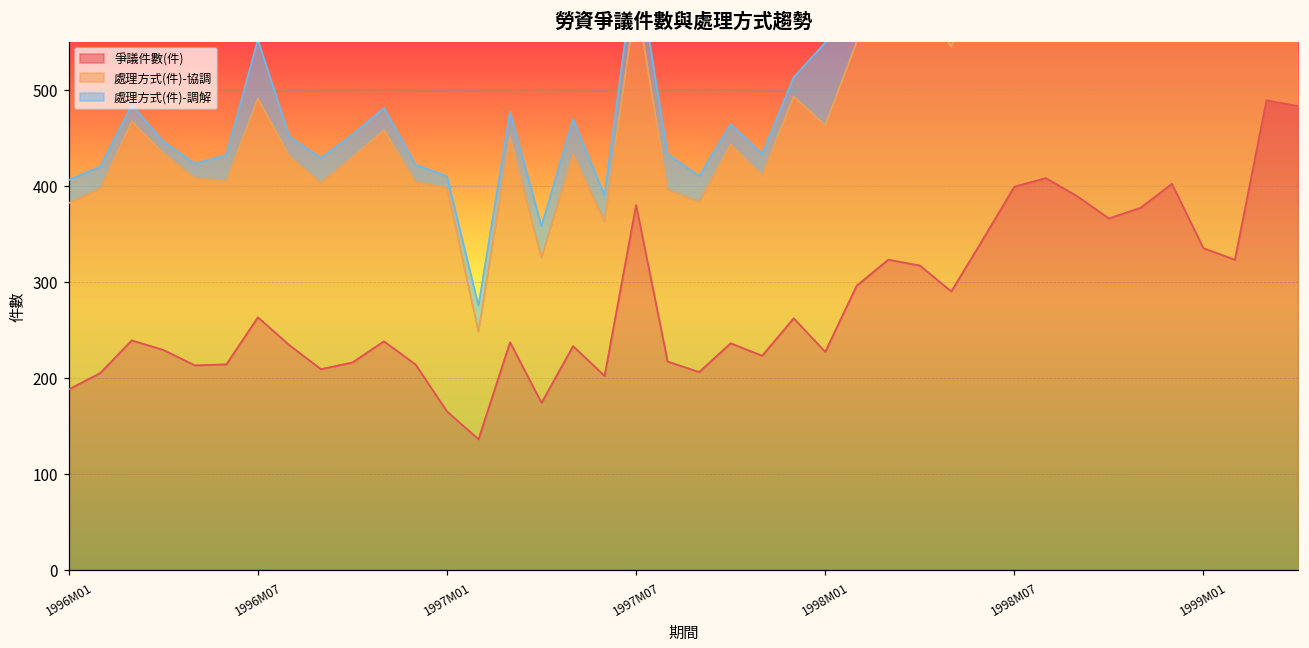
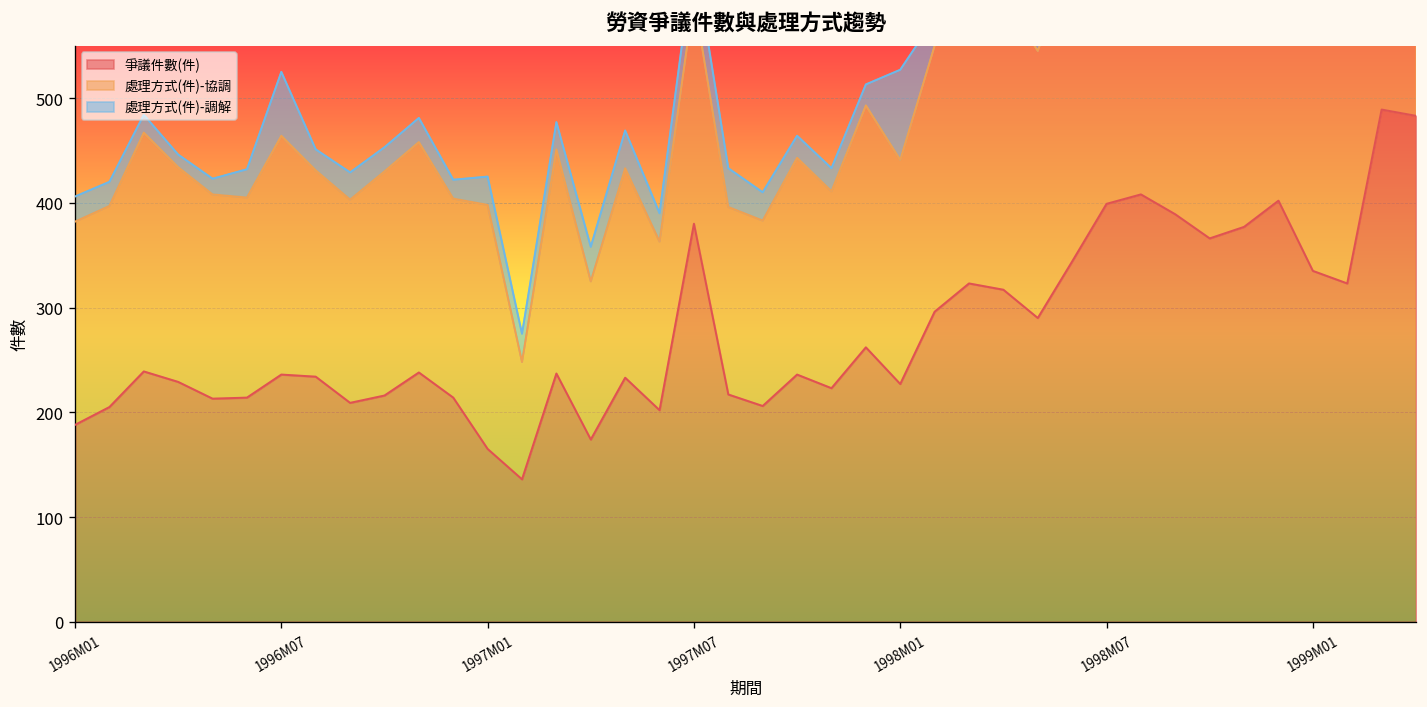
爭議件數(件), 1996M07: 260 -> 240
處理方式(件)-調解, 1997M01: 10 -> 30
處理方式(件)-協調, 1998M01: 240 -> 210
